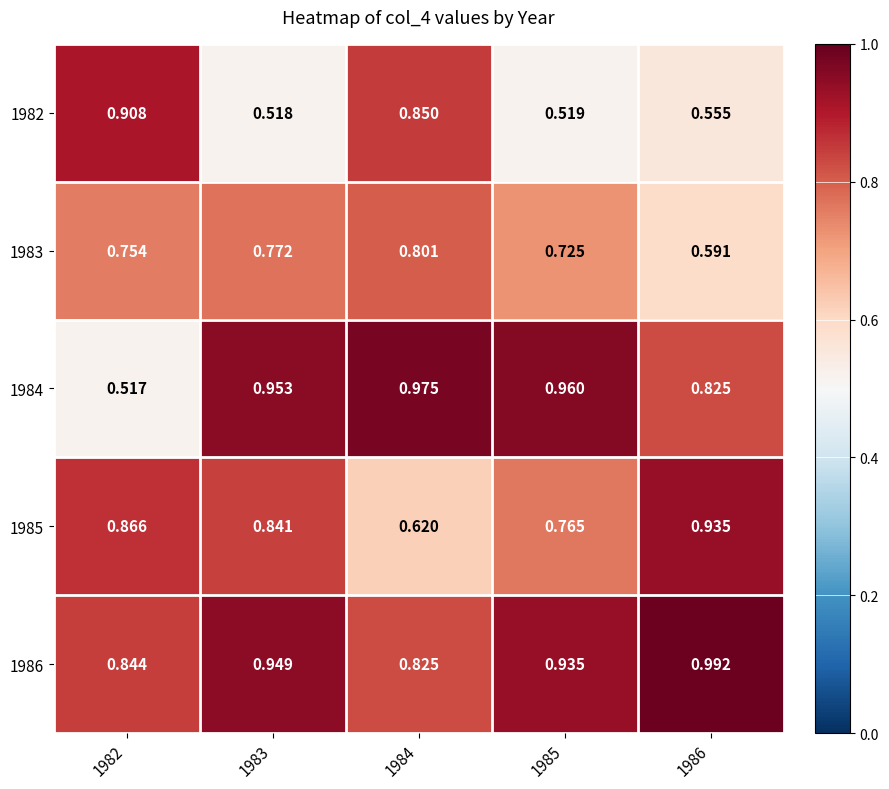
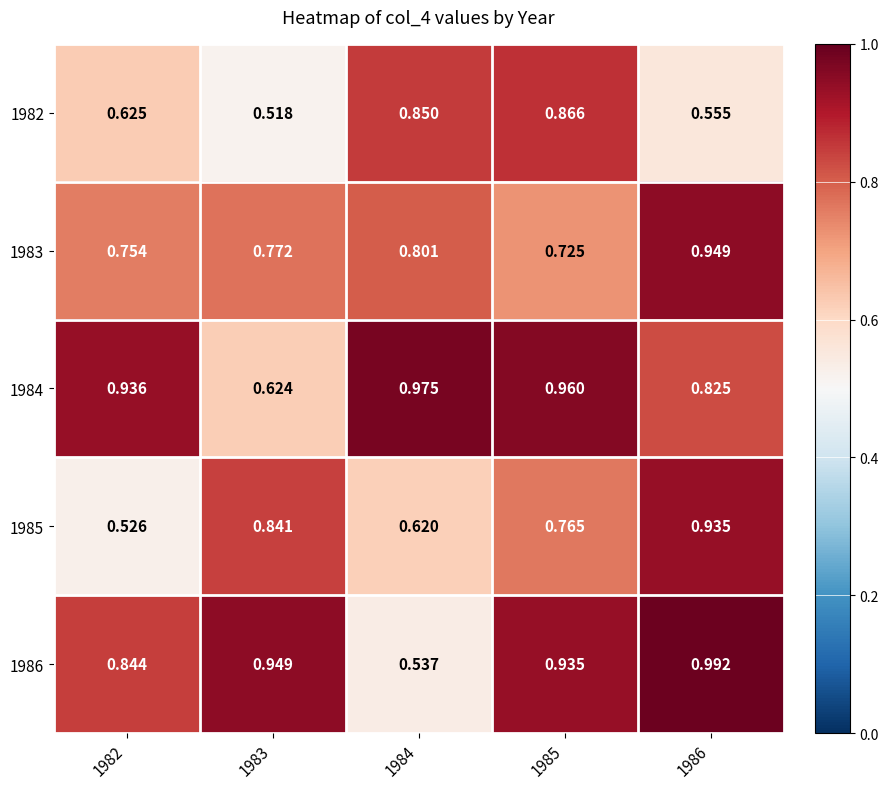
1982, 1982: 0.908 -> 0.625
1982, 1985: 0.519 -> 0.866
1983, 1986: 0.591 -> 0.949
1984, 1982: 0.517 -> 0.936
1984, 1983: 0.953 -> 0.624
1985, 1982: 0.866 -> 0.526
1986, 1984: 0.825 -> 0.537
